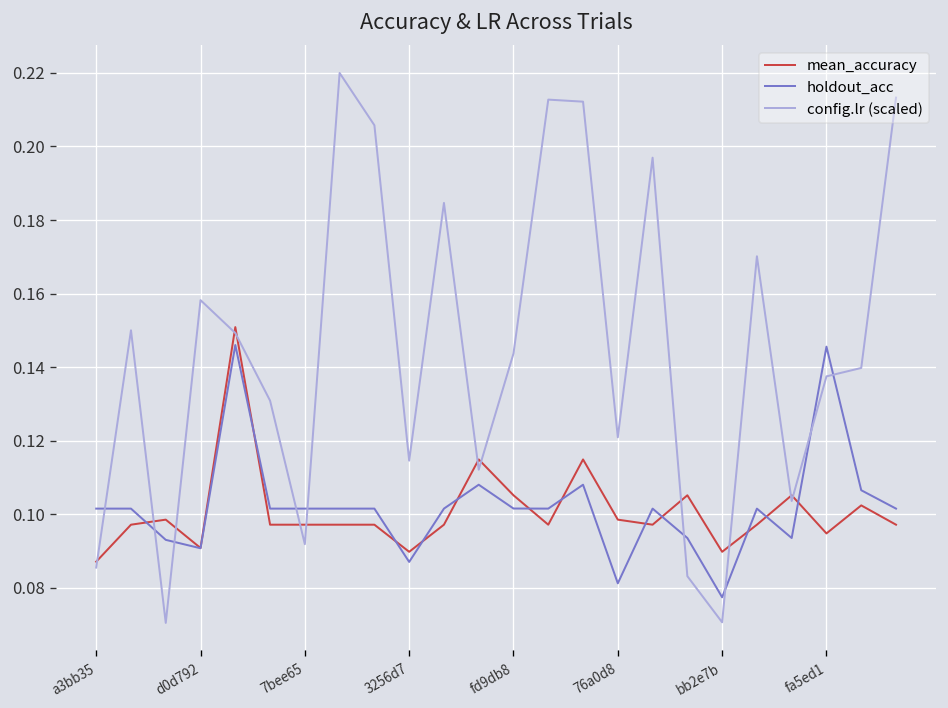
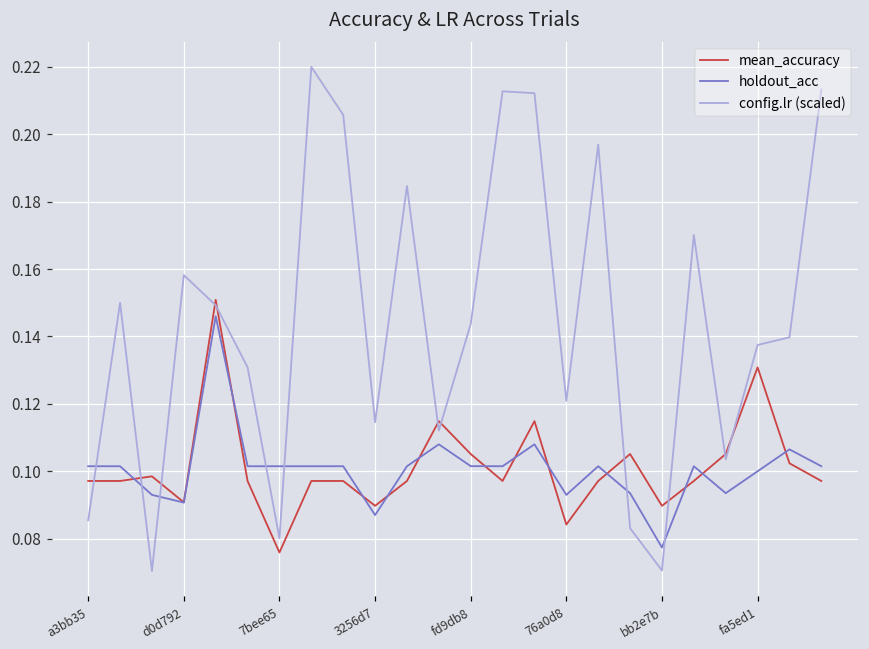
mean_accuracy, a3bb35: 0.087 -> 0.097
mean_accuracy, 7bee65: 0.097 -> 0.076
config.lr (scaled), 7bee65: 0.092 -> 0.080
mean_accuracy, 76a0d8: 0.098 -> 0.084
holdout_acc, 76a0d8: 0.081 -> 0.093
mean_accuracy, fa5ed1: 0.095 -> 0.131
holdout_acc, fa5ed1: 0.146 -> 0.100
